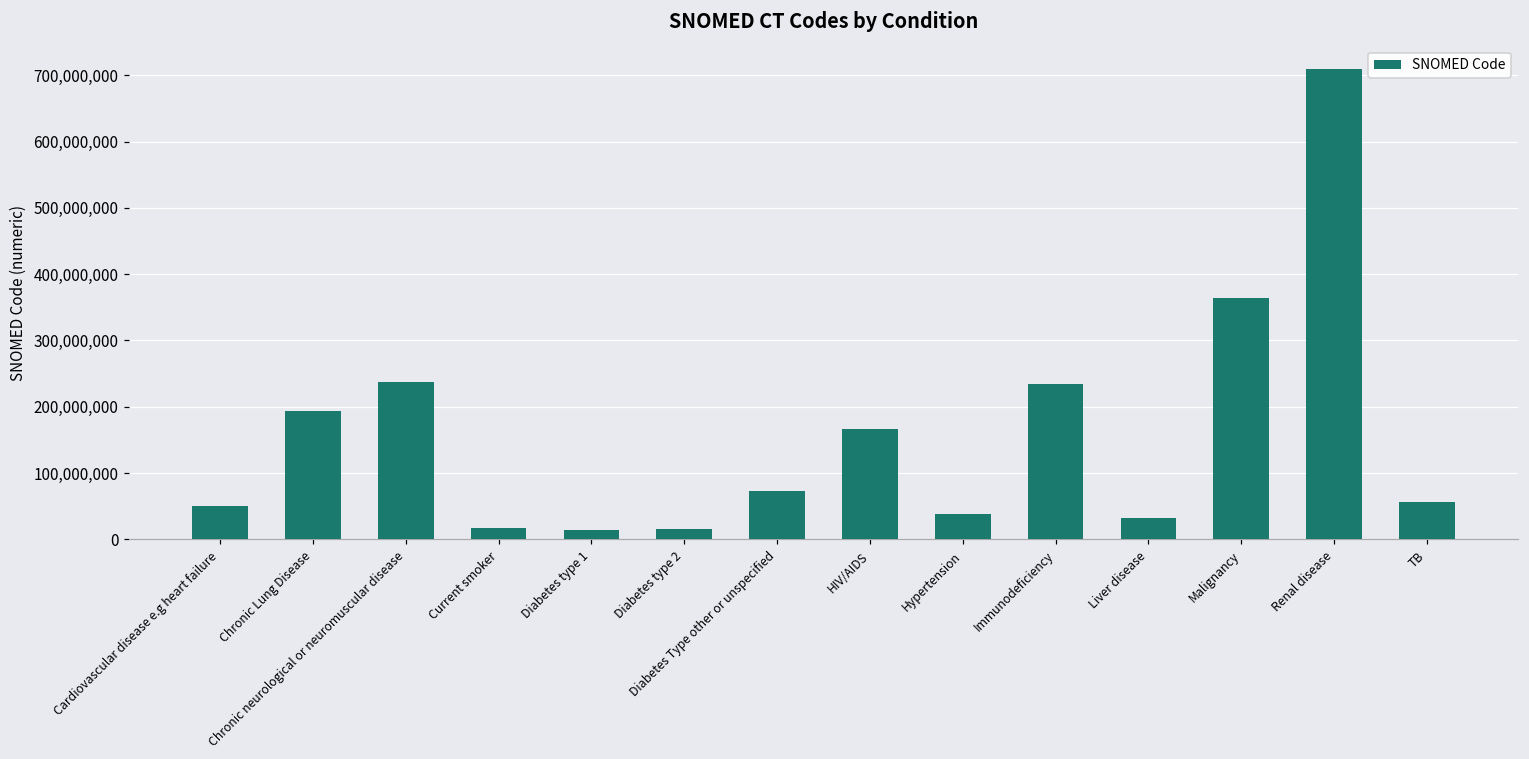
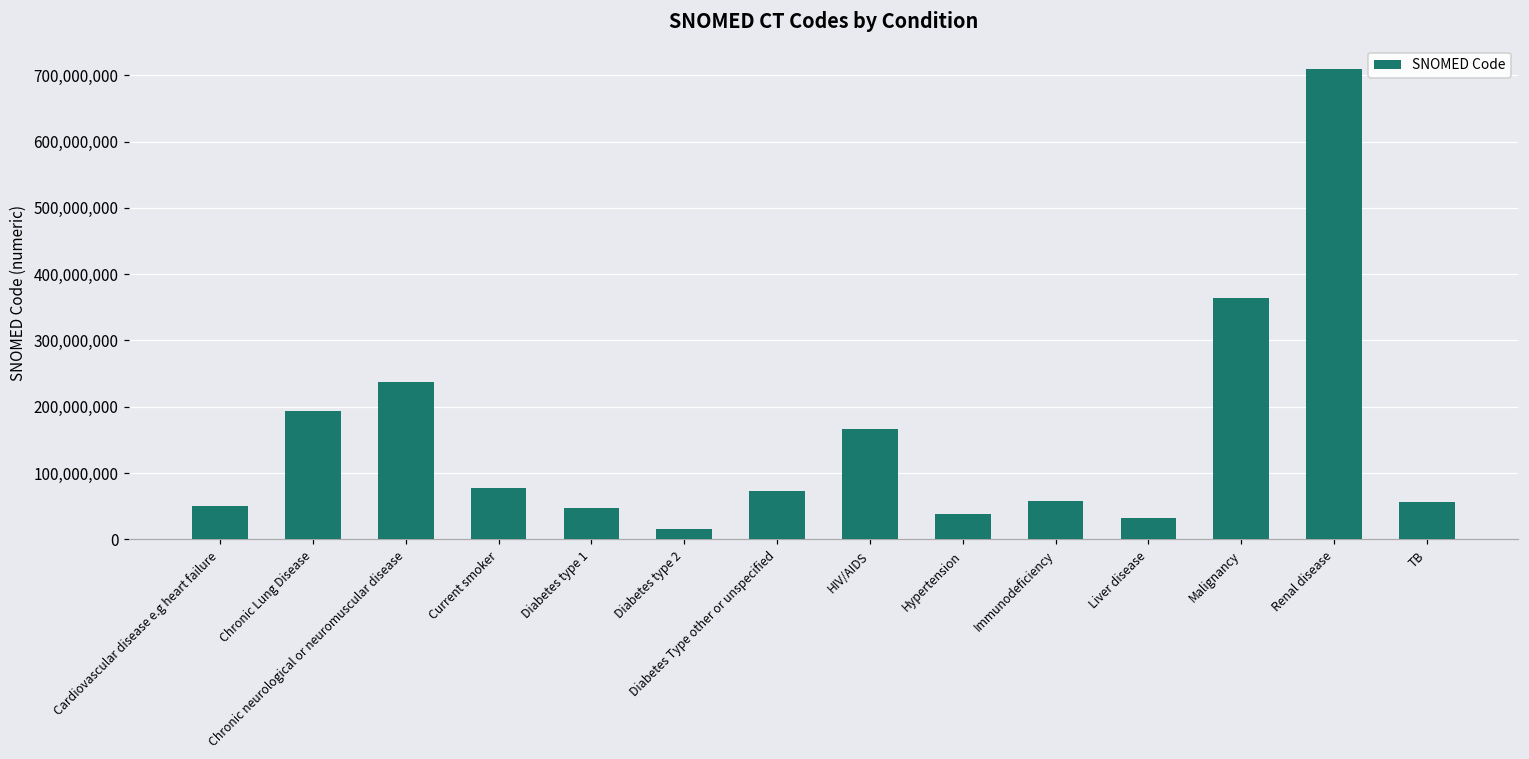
Current smoker: 20,000,000 -> 80,000,000
Diabetes type 1: 10,000,000 -> 50,000,000
Immunodeficiency: 230,000,000 -> 60,000,000
